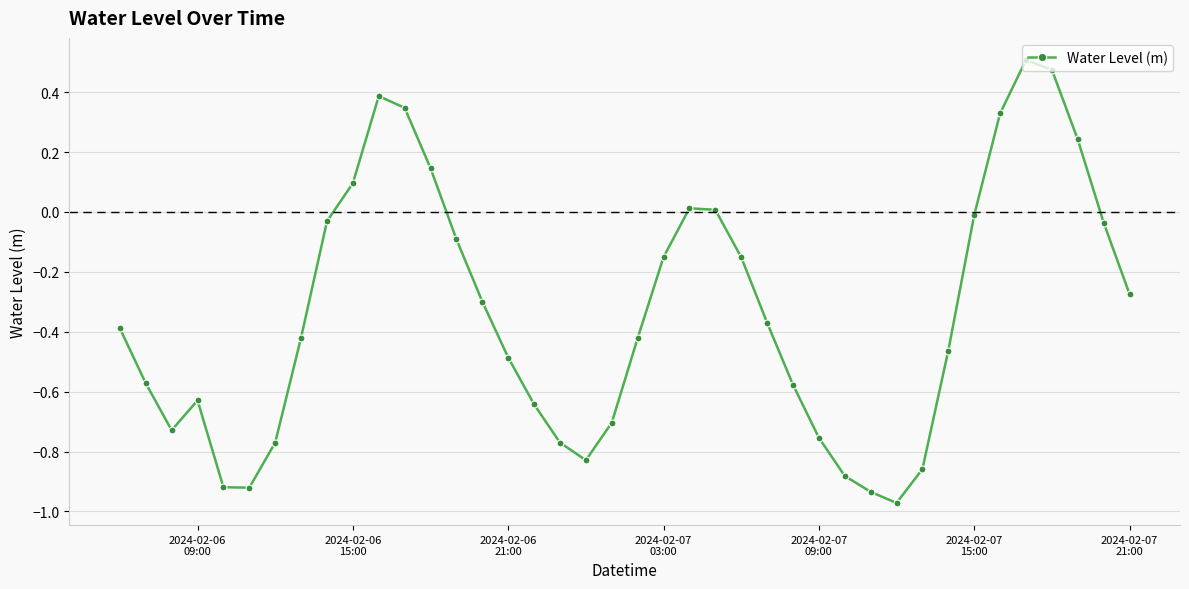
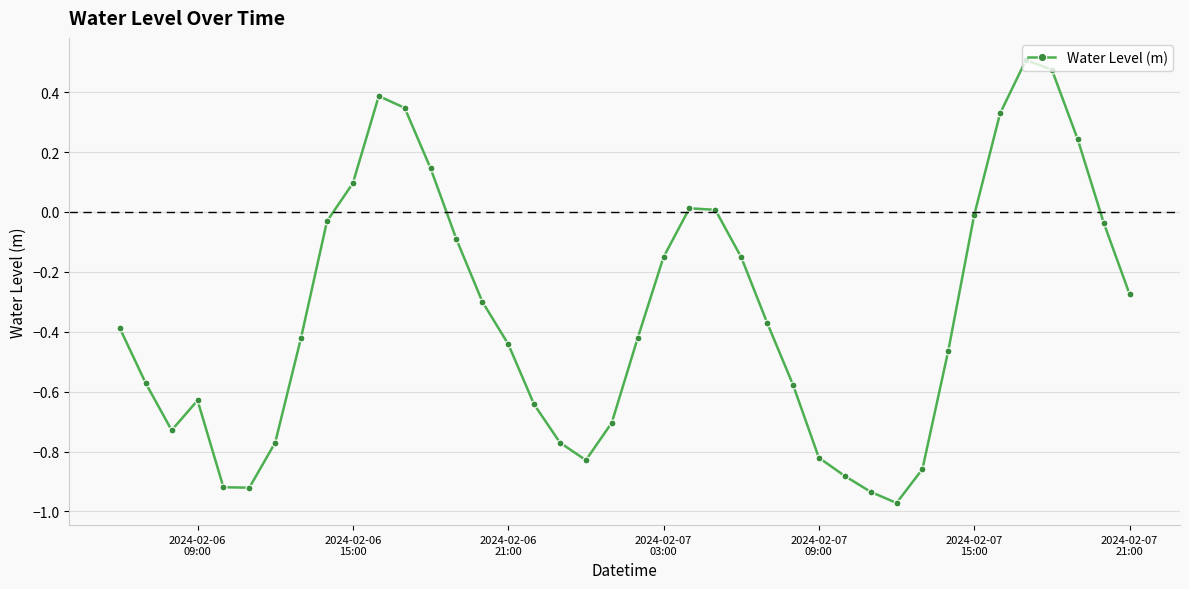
2024-02-06 21:00: -0.49 -> -0.44
2024-02-07 09:00: -0.75 -> -0.82
